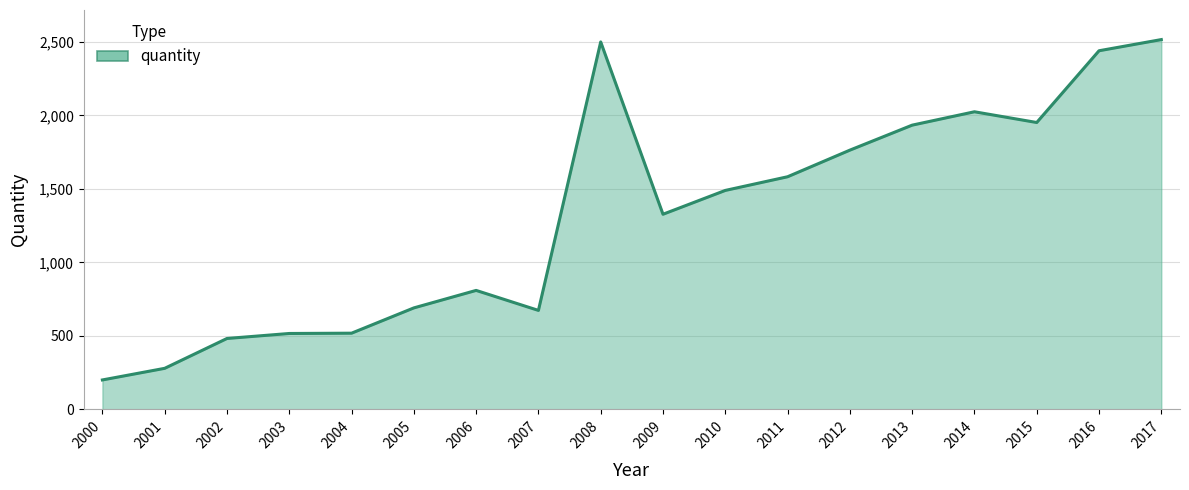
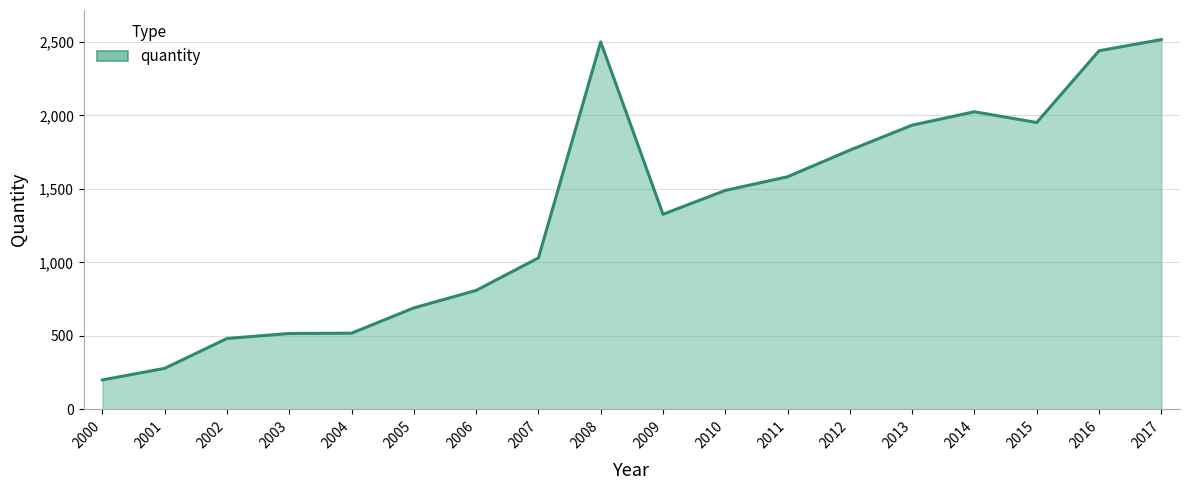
2007: 670 -> 1,030
